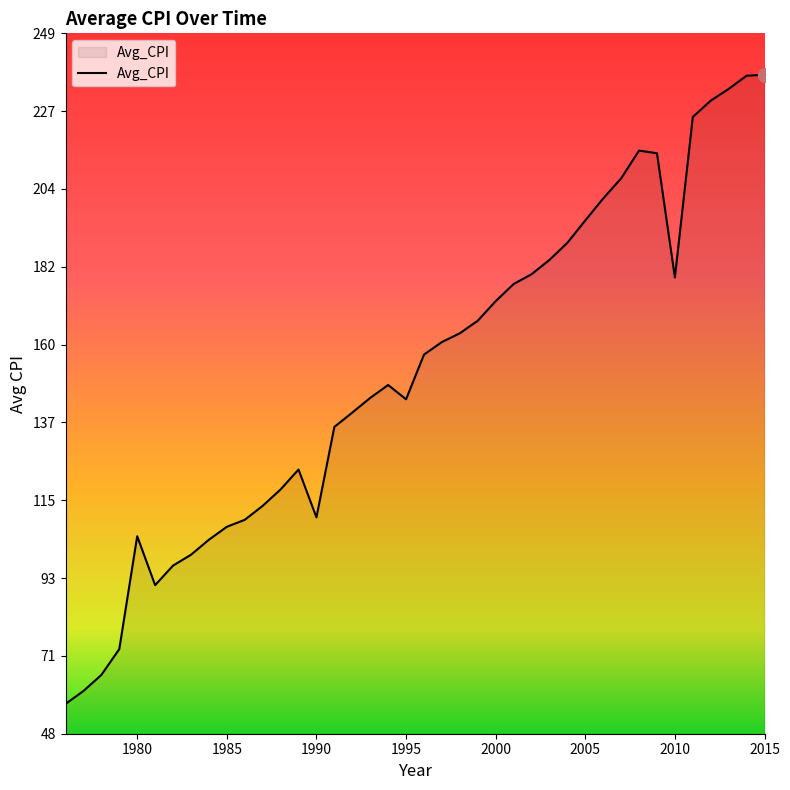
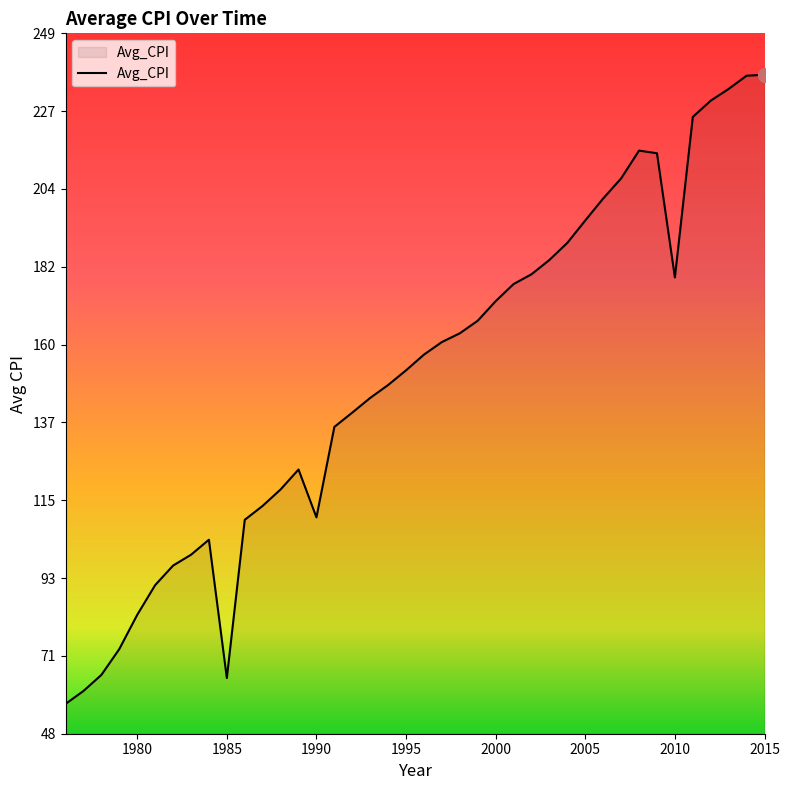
Avg_CPI, 1980: 105 -> 82
Avg_CPI, 1985: 108 -> 64
Avg_CPI, 1995: 144 -> 152
